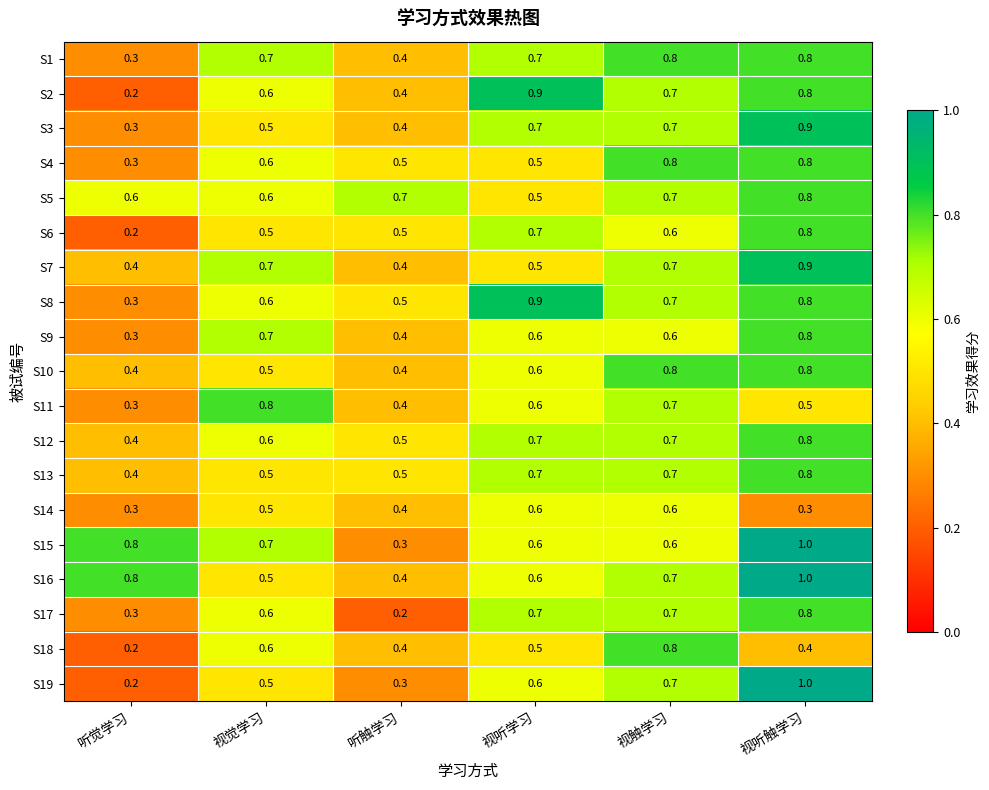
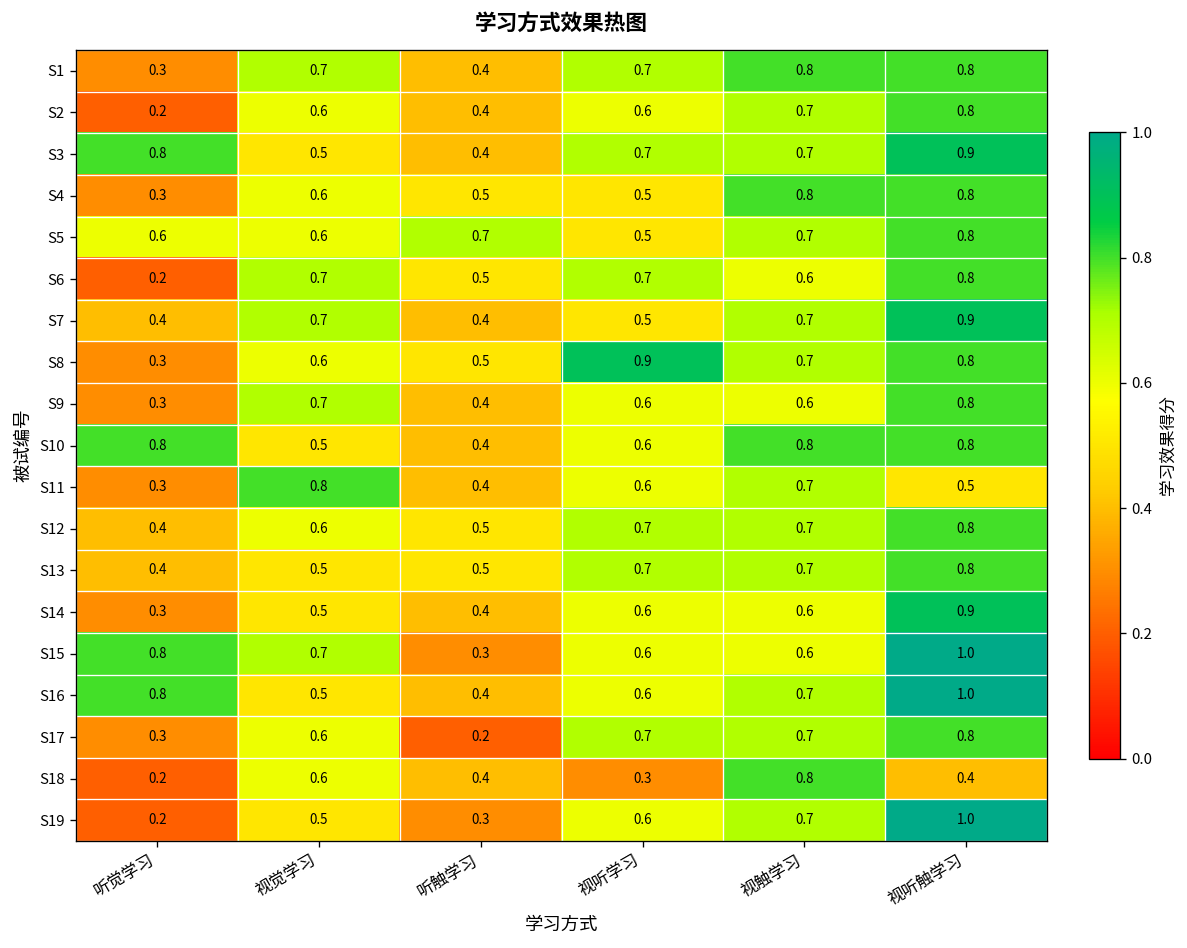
S2, 视听学习: 0.9 -> 0.6
S3, 听觉学习: 0.3 -> 0.8
S6, 视觉学习: 0.5 -> 0.7
S10, 听觉学习: 0.4 -> 0.8
S14, 视听触学习: 0.3 -> 0.9
S18, 视听学习: 0.5 -> 0.3
